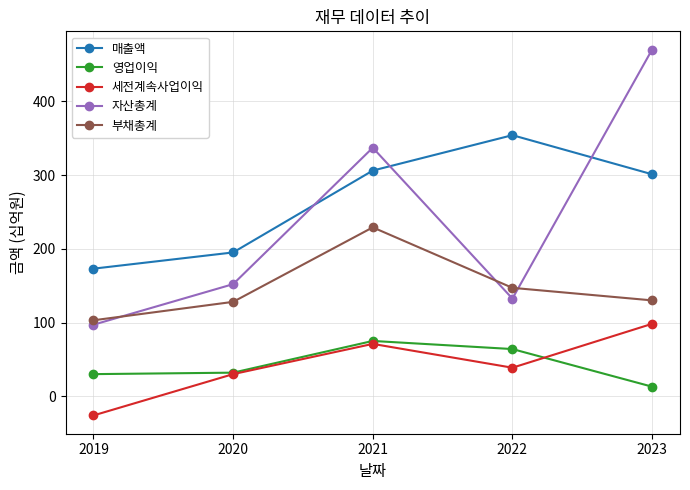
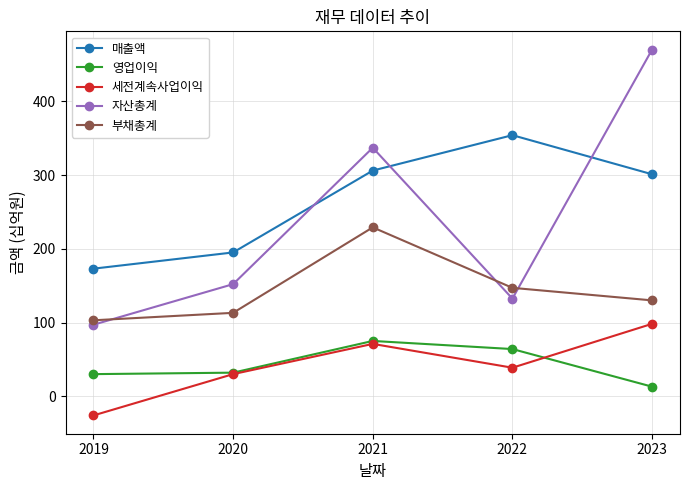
부채총계, 2020: 130 -> 110
